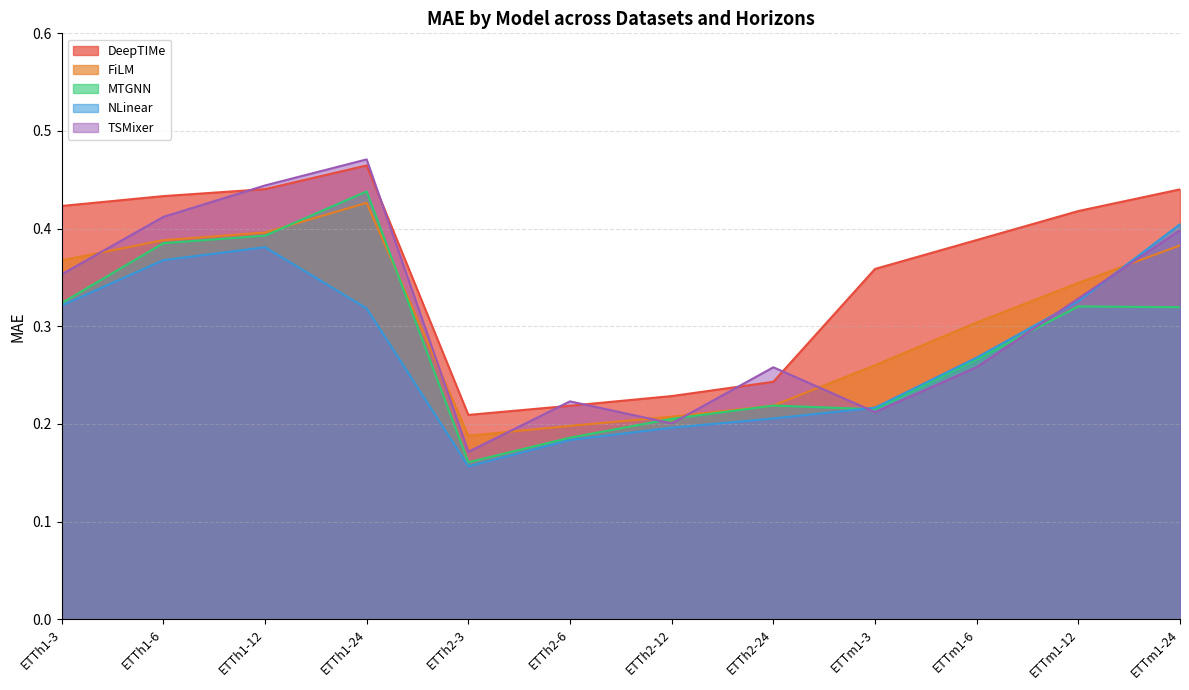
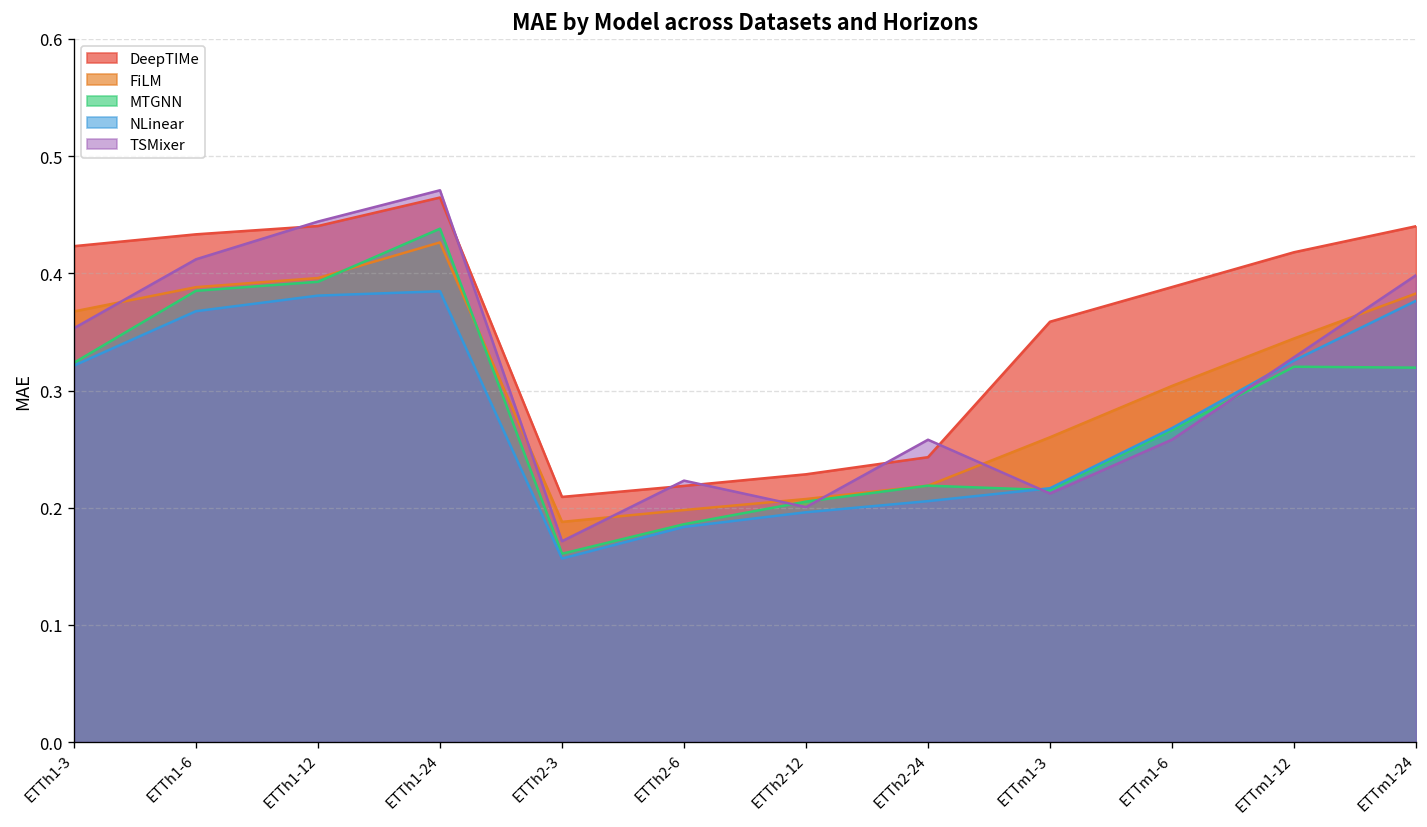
NLinear, ETTh1-24: 0.32 -> 0.38
NLinear, ETTm1-24: 0.40 -> 0.38
